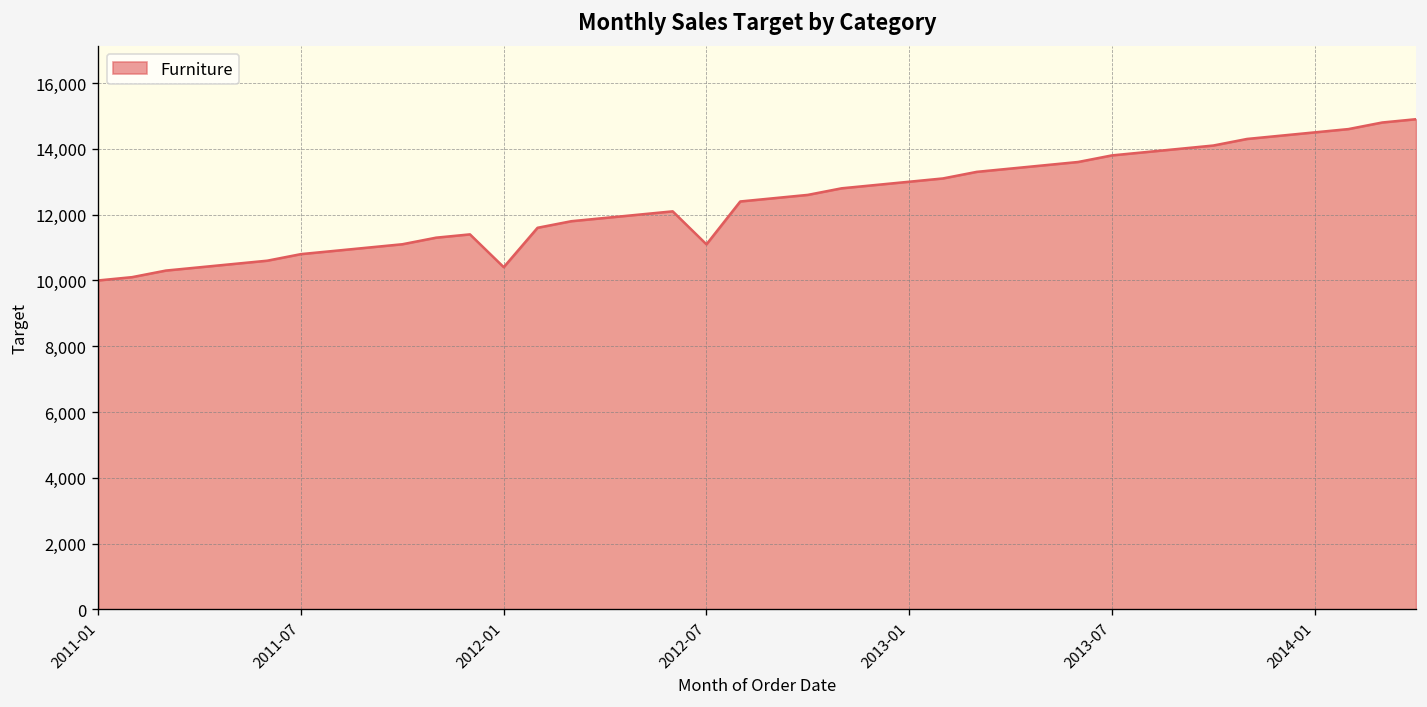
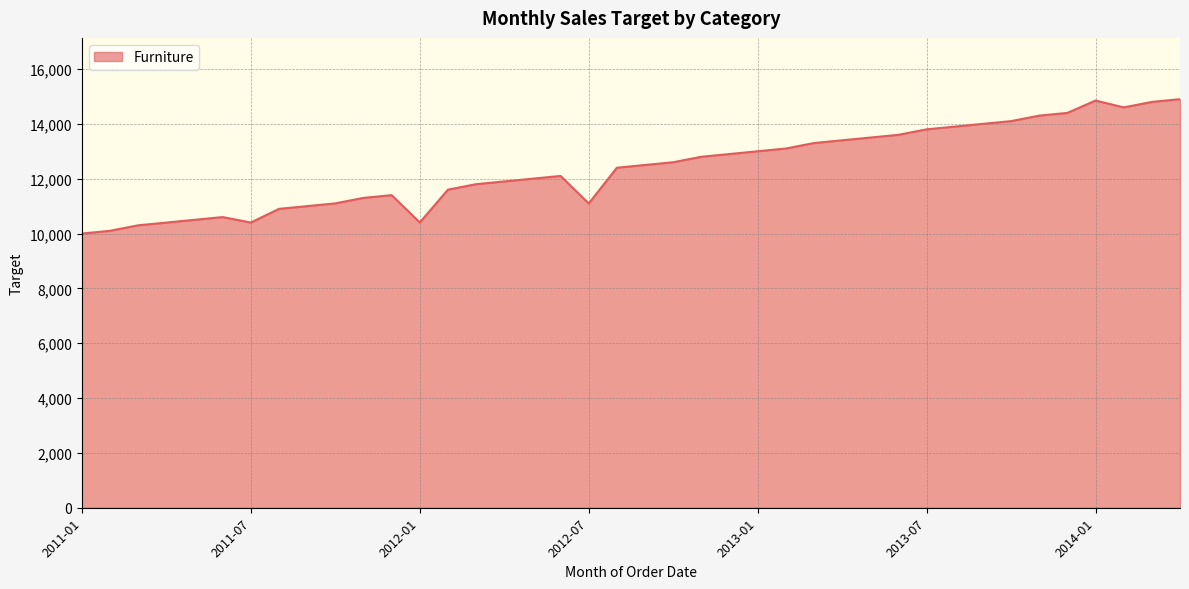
2011-07: 10,800 -> 10,400
2014-01: 14,500 -> 14,900
